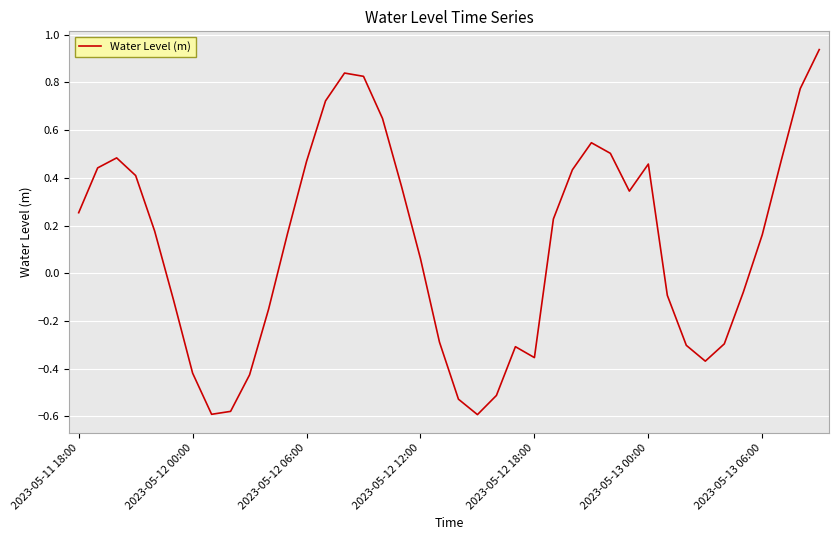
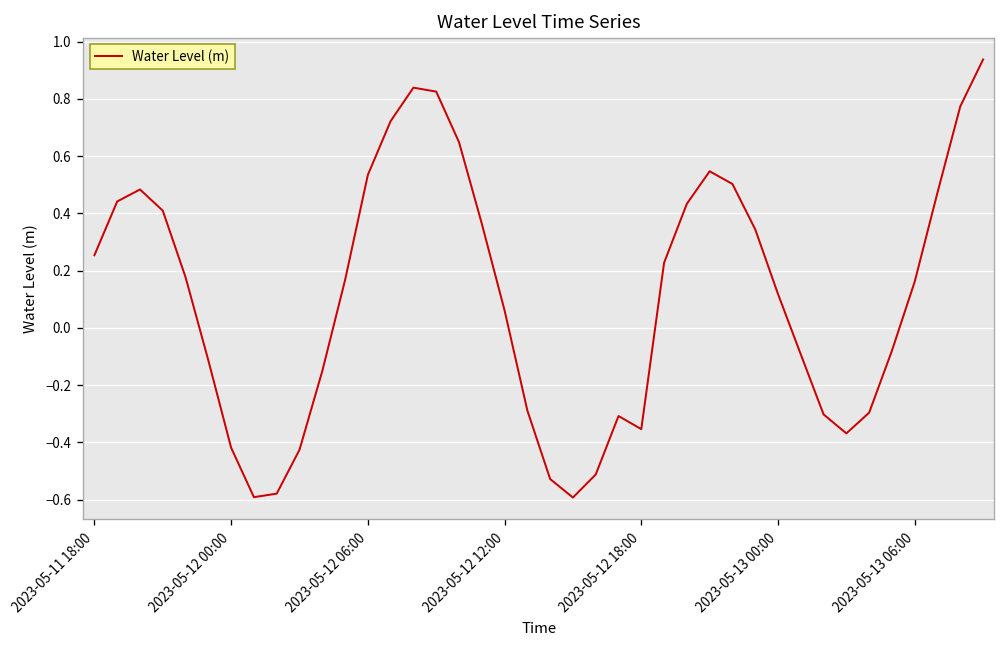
2023-05-12 06:00: 0.47 -> 0.53
2023-05-13 00:00: 0.46 -> 0.12
